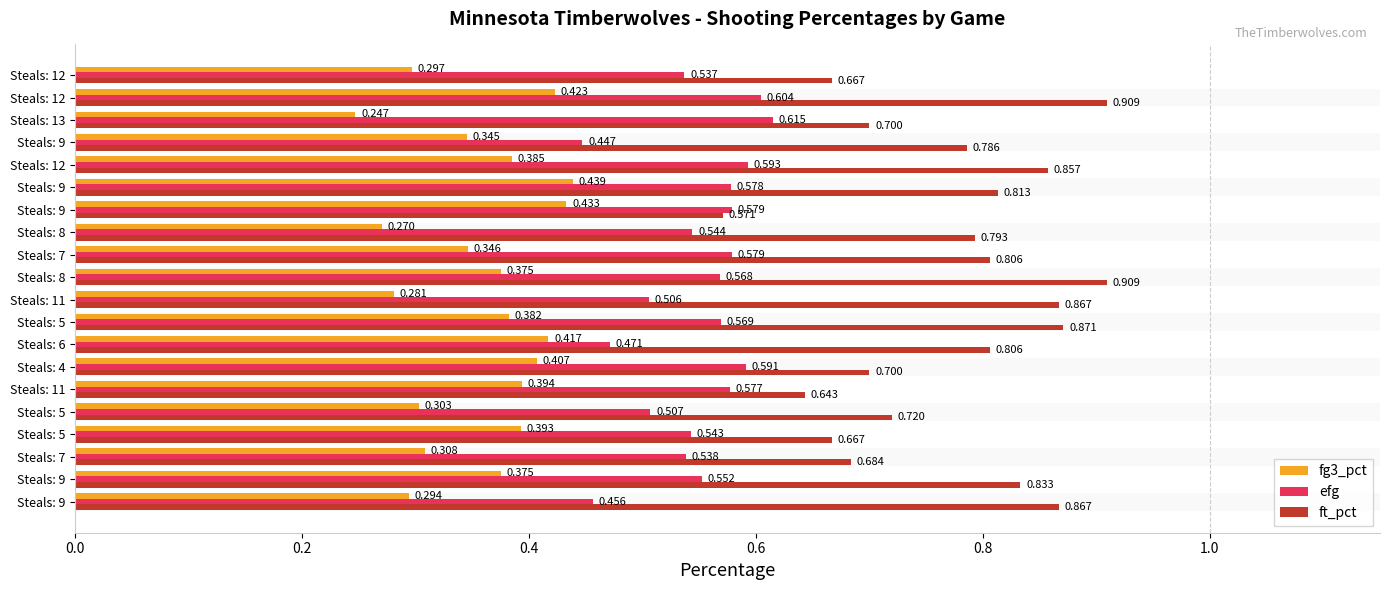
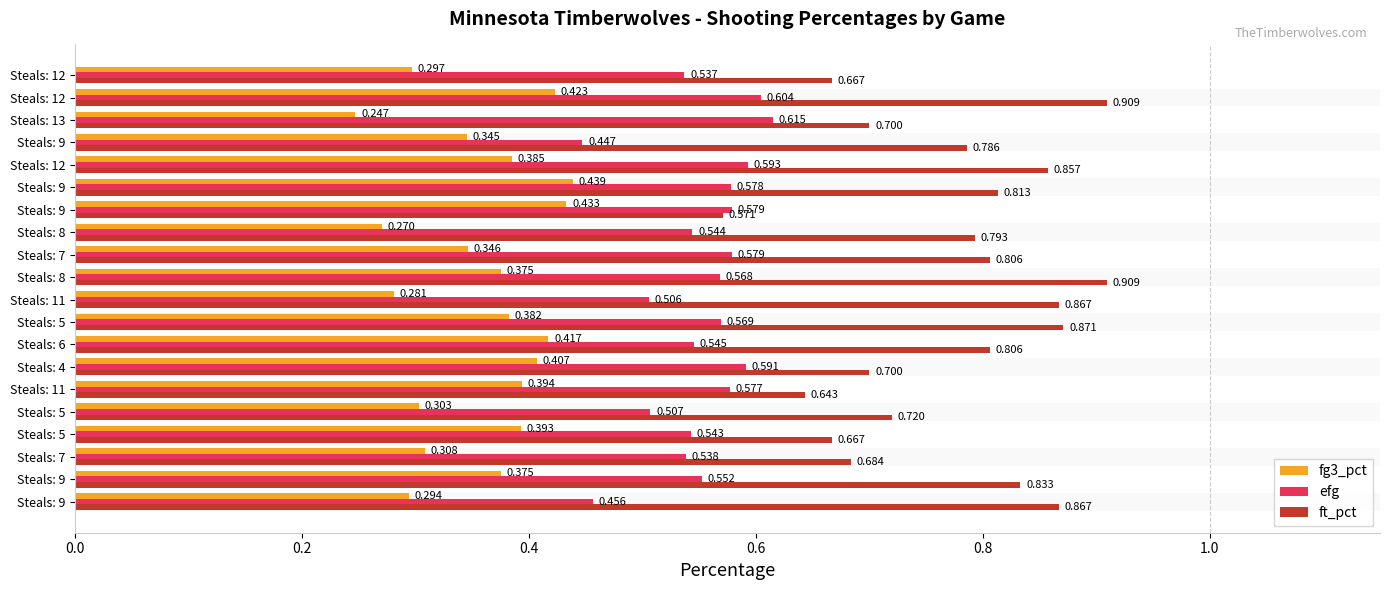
efg, Steals: 6: 0.471 -> 0.545
